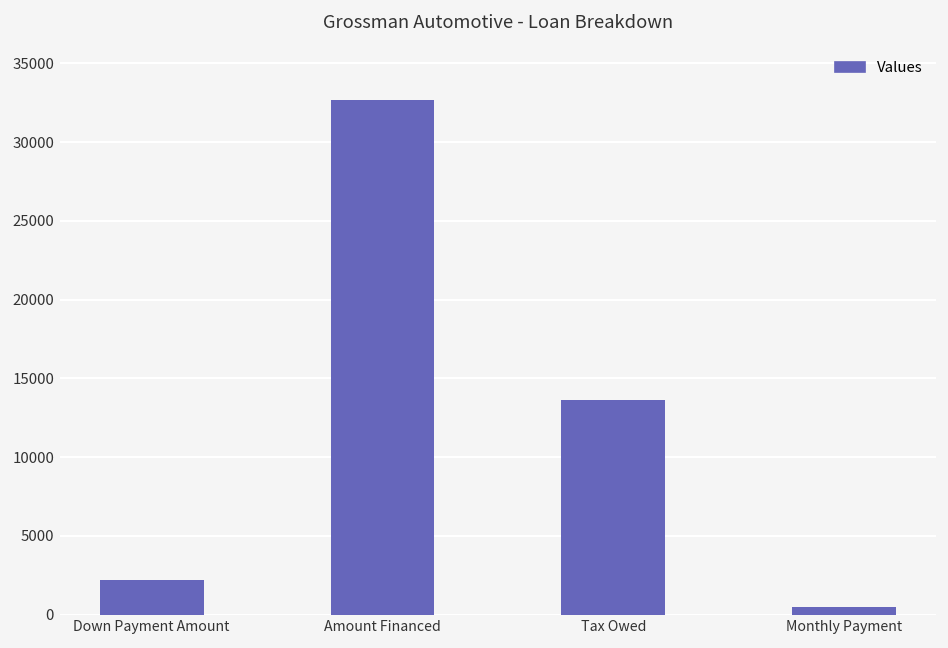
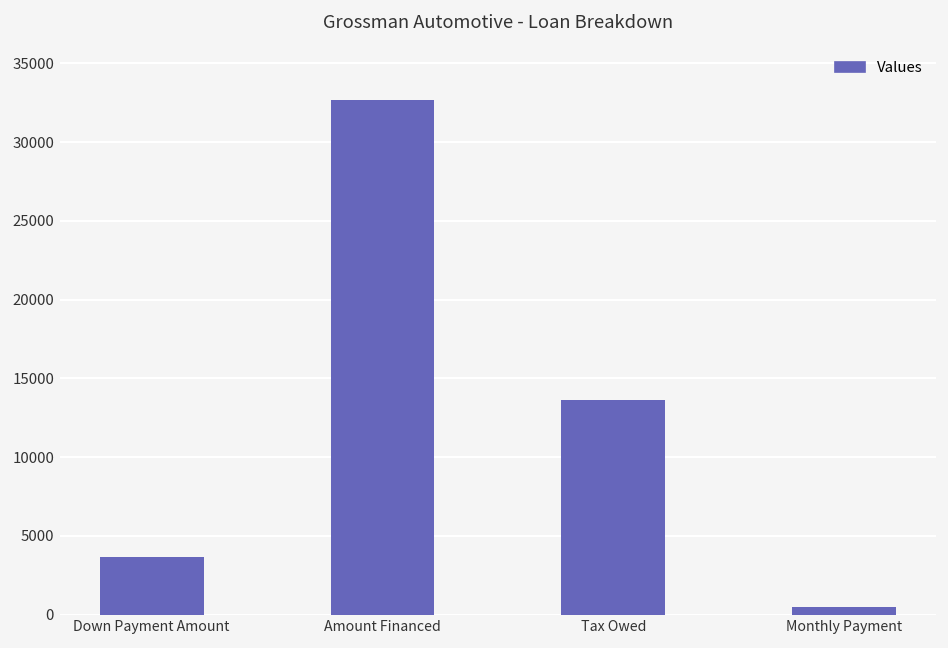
Down Payment Amount: 2200 -> 3600
